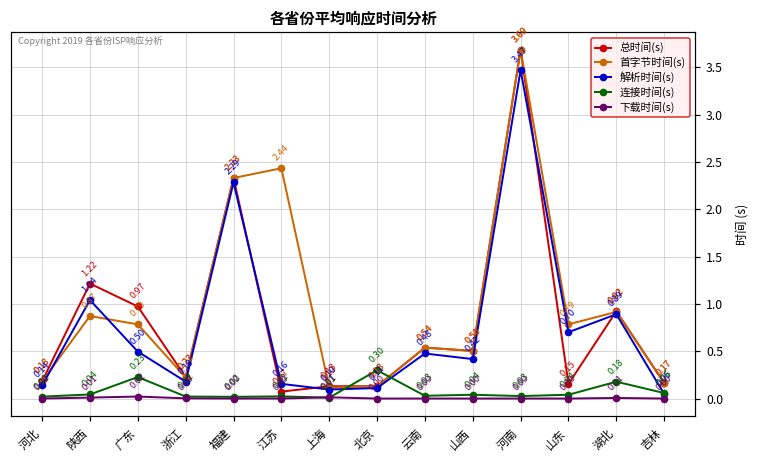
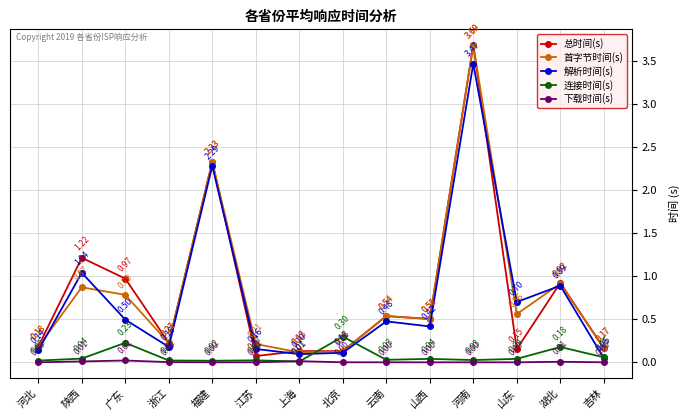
首字节时间(s), 江苏: 2.44 -> 0.21
首字节时间(s), 山东: 0.79 -> 0.56
